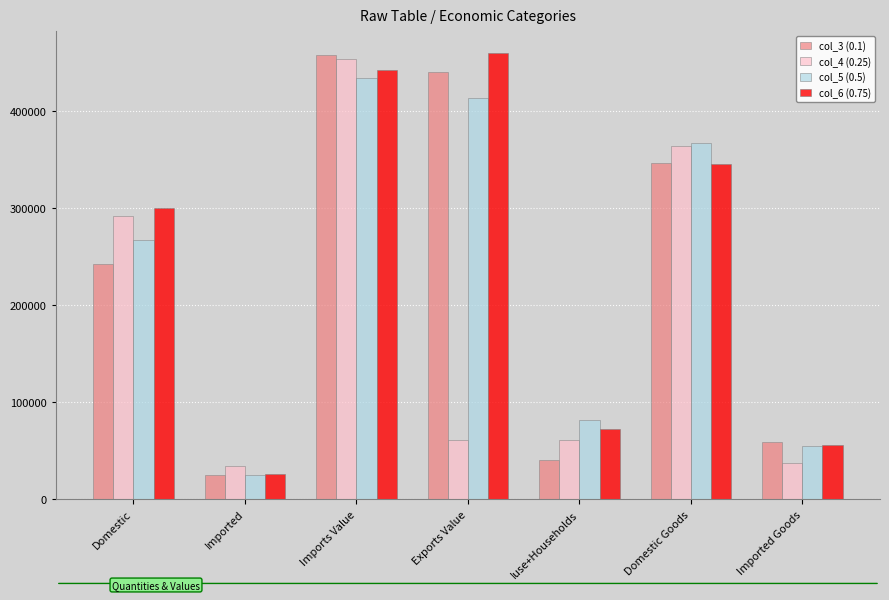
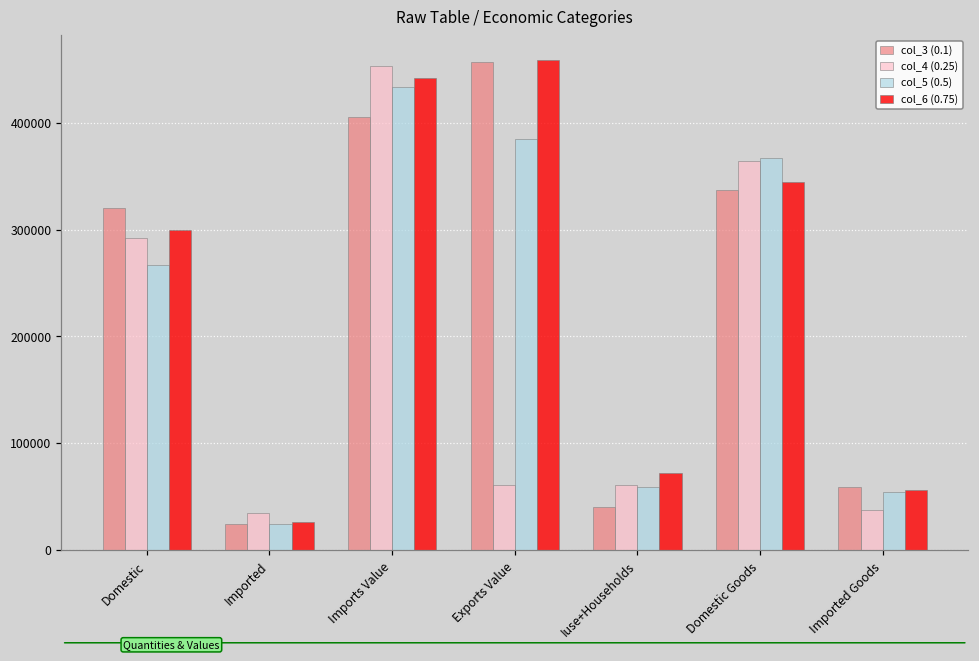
col_3 (0.1), Domestic: 240000 -> 320000
col_3 (0.1), Imports Value: 460000 -> 410000
col_3 (0.1), Exports Value: 440000 -> 460000
col_5 (0.5), Exports Value: 410000 -> 380000
col_5 (0.5), Iuse+Households: 80000 -> 60000
col_3 (0.1), Domestic Goods: 350000 -> 340000
